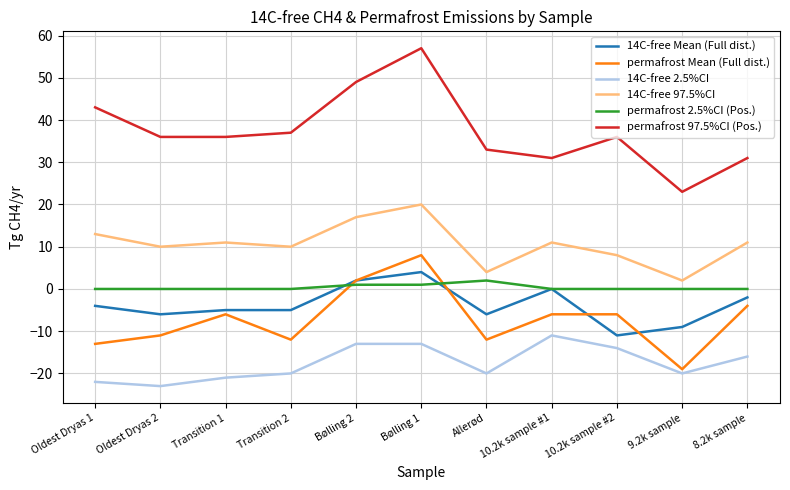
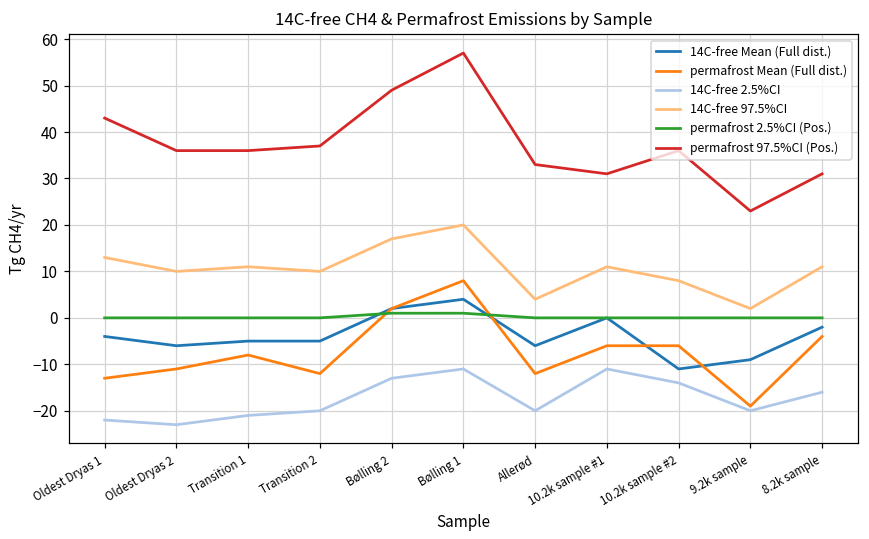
permafrost Mean (Full dist.), Transition 1: -6 -> -8
14C-free 2.5%CI, Bølling 1: -13 -> -11
permafrost 2.5%CI (Pos.), Allerød: 2 -> 0
